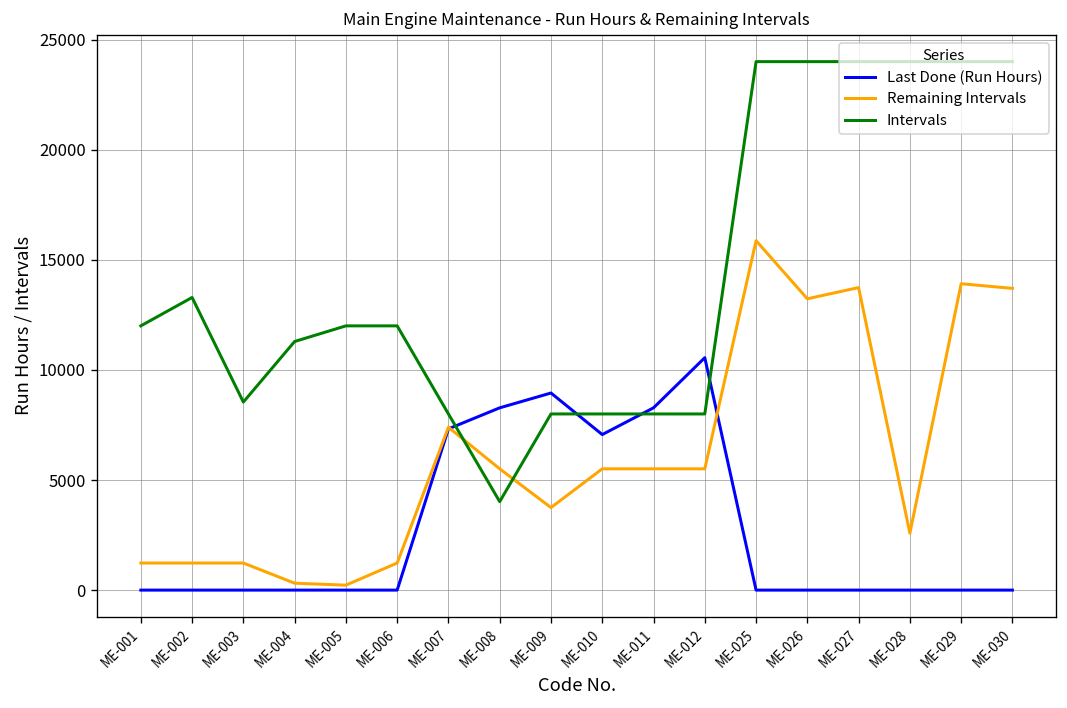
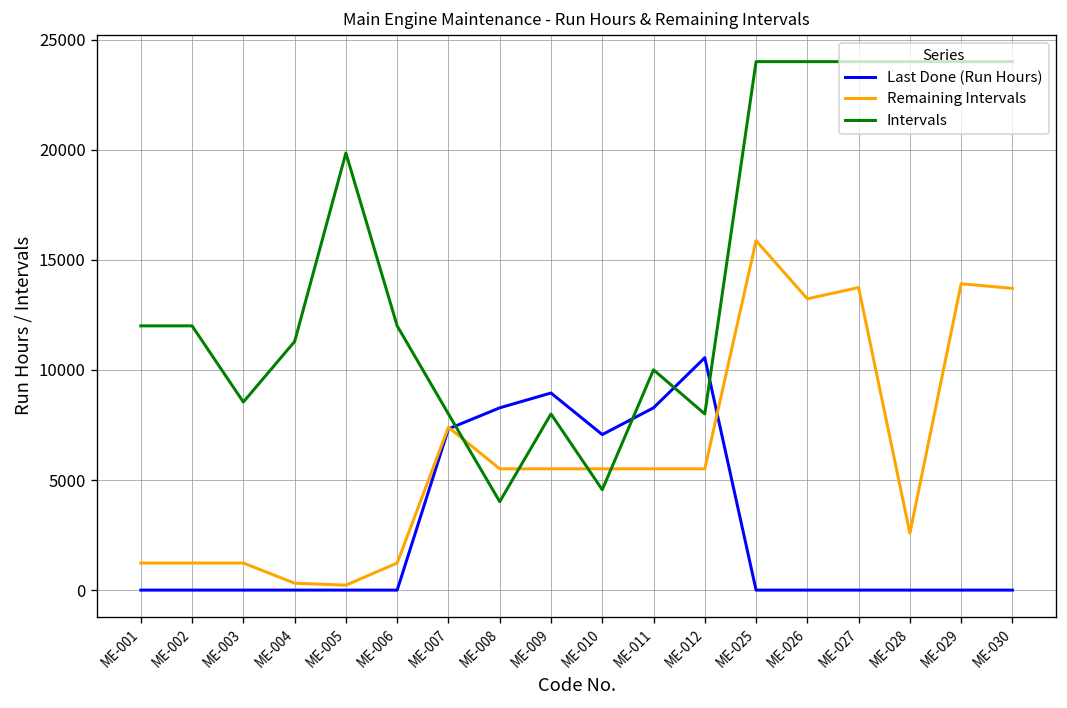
Intervals, ME-002: 13300 -> 12000
Intervals, ME-005: 12000 -> 19900
Remaining Intervals, ME-009: 3700 -> 5500
Intervals, ME-010: 8000 -> 4600
Intervals, ME-011: 8000 -> 10000
